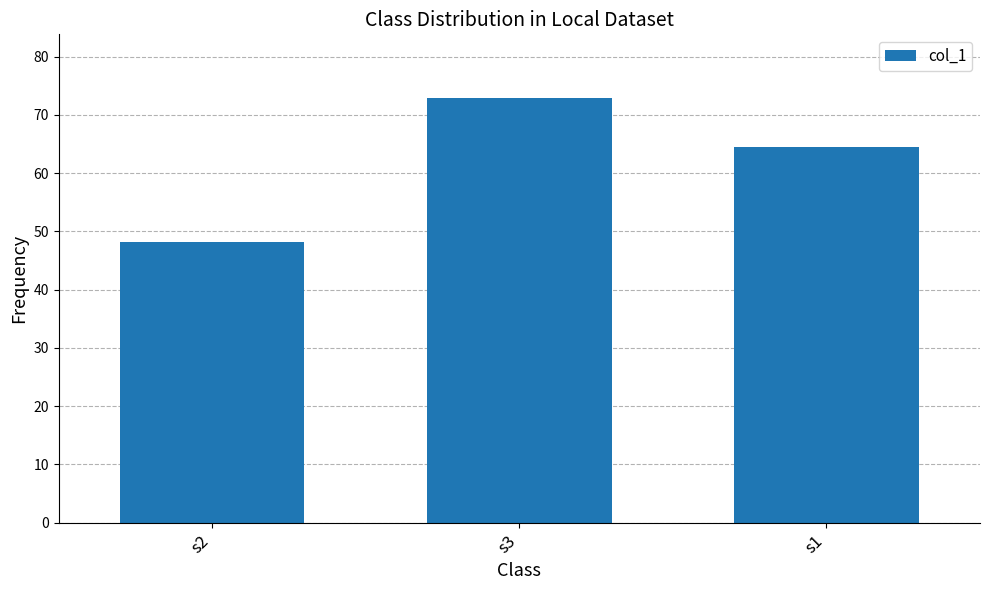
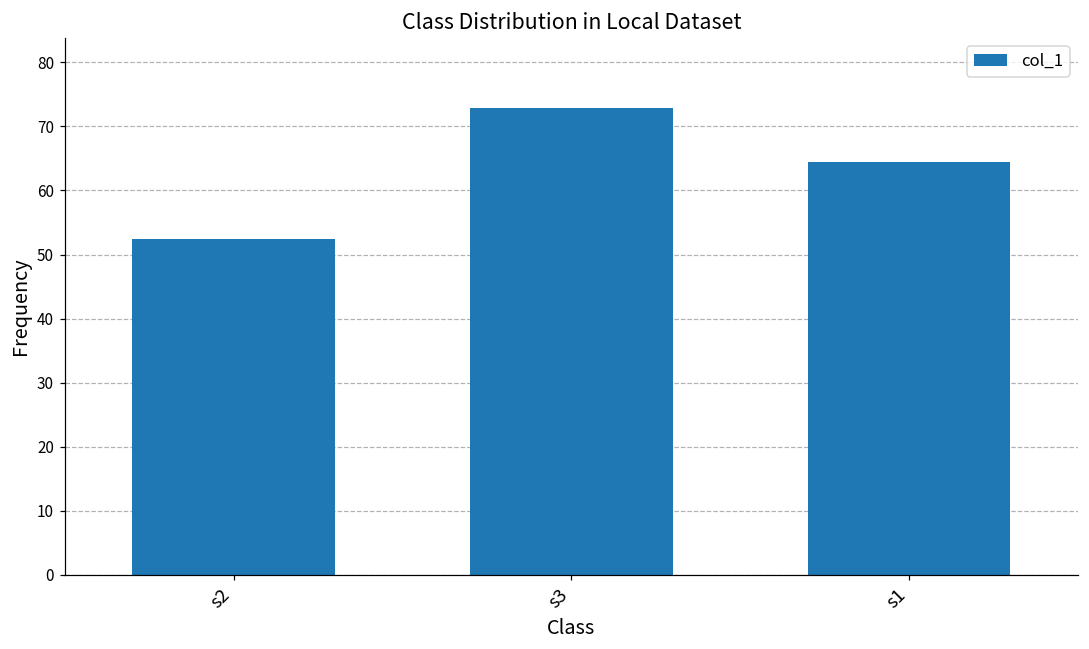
s2: 48 -> 53
